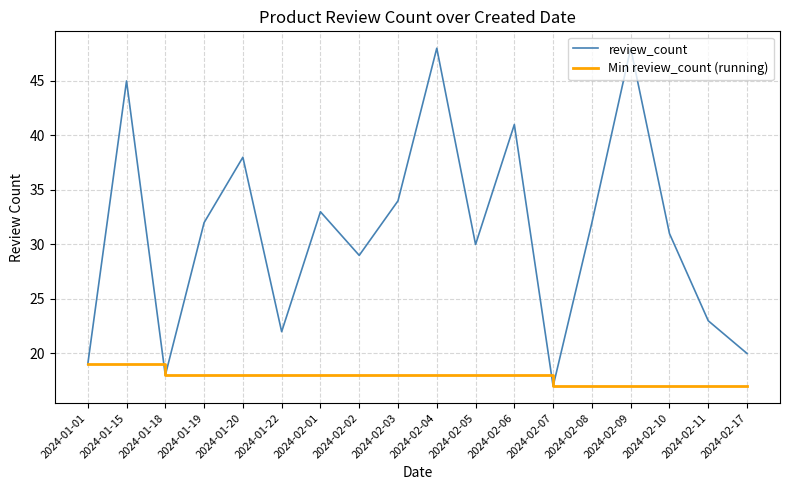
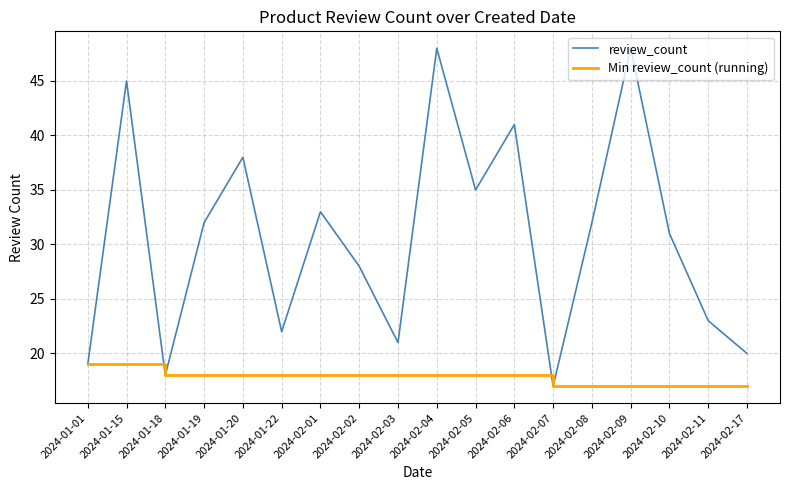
review_count, 2024-02-02: 29 -> 28
review_count, 2024-02-03: 34 -> 21
review_count, 2024-02-05: 30 -> 35
